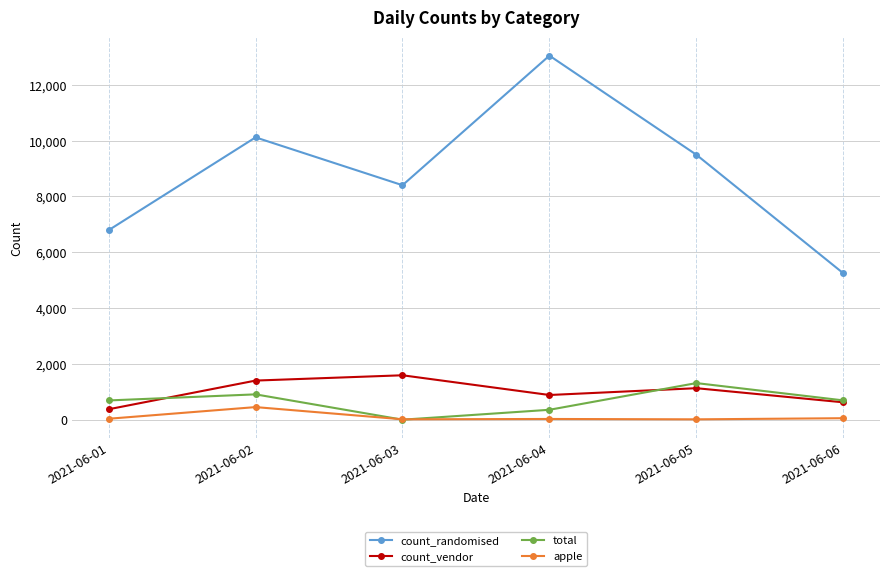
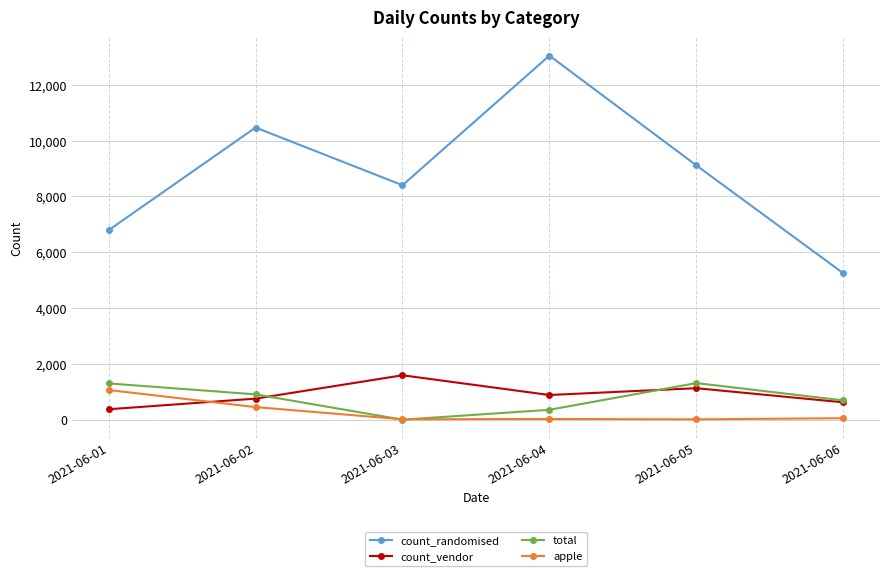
total, 2021-06-01: 700 -> 1,300
apple, 2021-06-01: 0 -> 1,100
count_randomised, 2021-06-02: 10,100 -> 10,500
count_vendor, 2021-06-02: 1,400 -> 800
count_randomised, 2021-06-05: 9,500 -> 9,100
